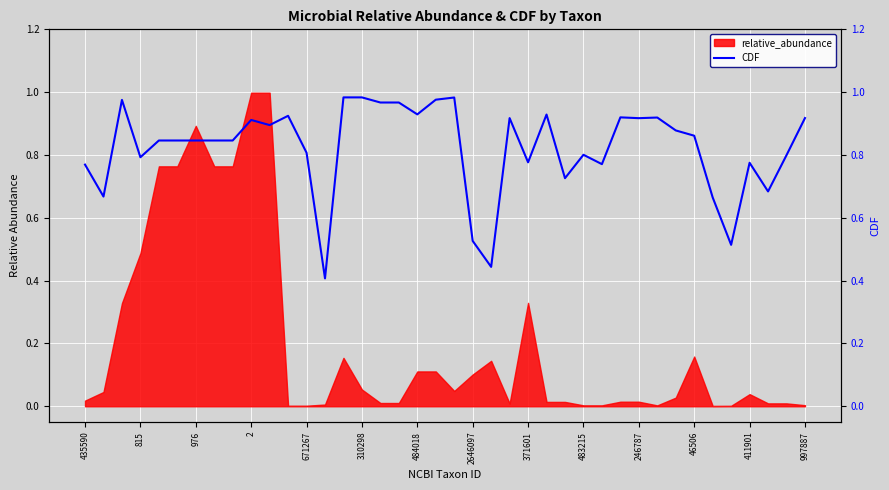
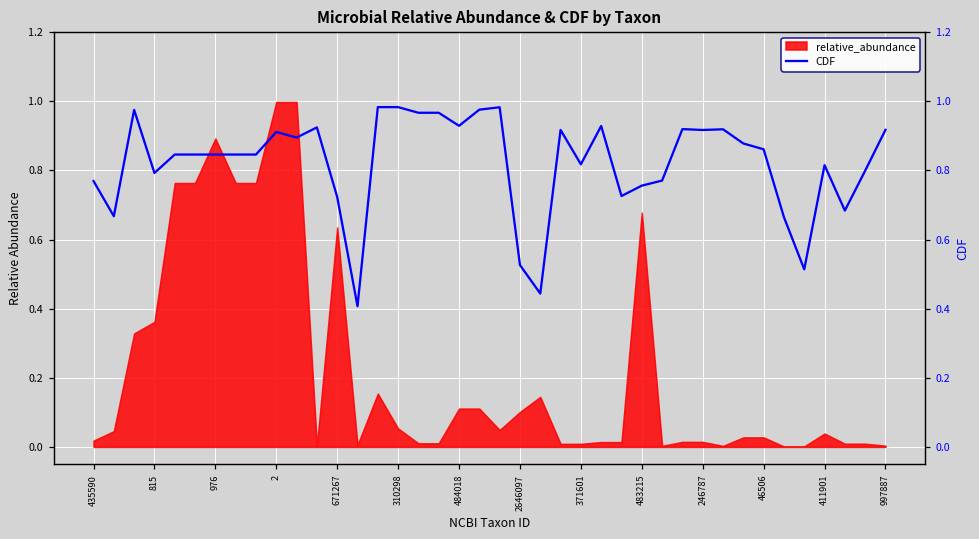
relative_abundance, 815: 0.49 -> 0.36
relative_abundance, 671267: 0.00 -> 0.63
relative_abundance, 371601: 0.33 -> 0.01
relative_abundance, 483215: 0.00 -> 0.68
relative_abundance, 46506: 0.16 -> 0.03
CDF, 671267: 0.81 -> 0.72
CDF, 371601: 0.78 -> 0.82
CDF, 483215: 0.80 -> 0.76
CDF, 411901: 0.78 -> 0.82
